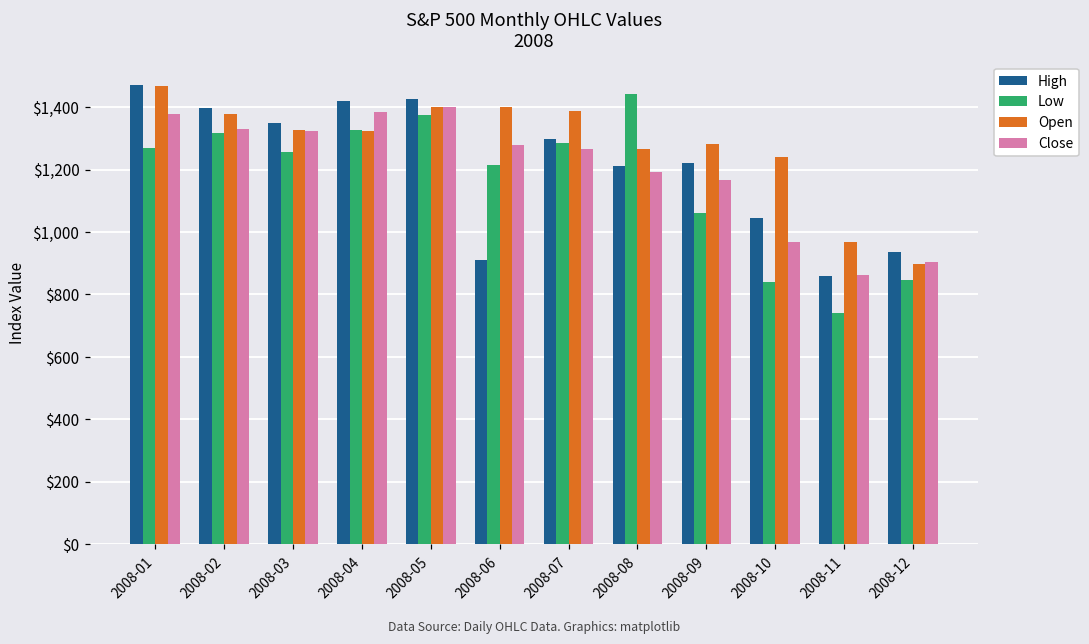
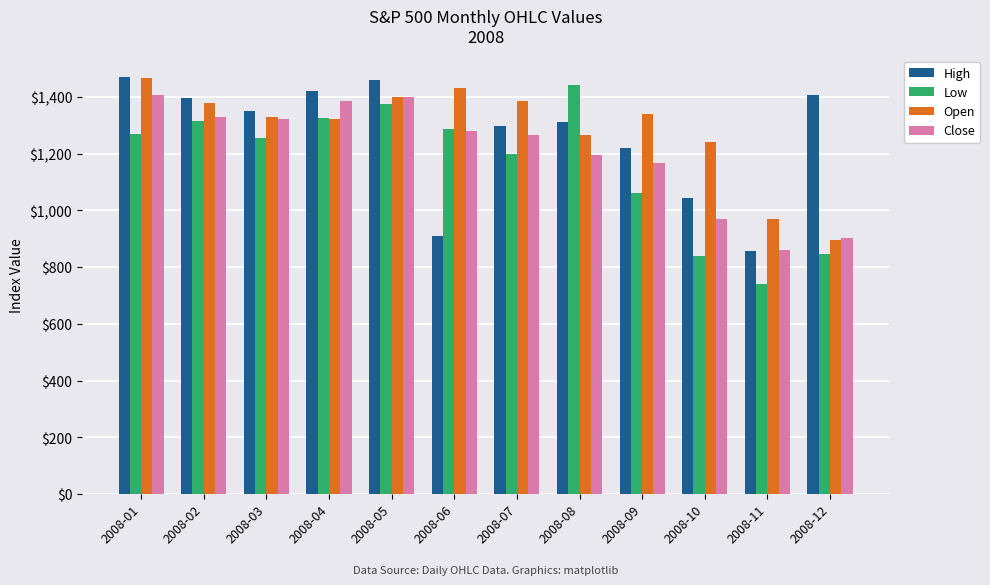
Close, 2008-01: $1,380 -> $1,410
High, 2008-05: $1,430 -> $1,460
Low, 2008-06: $1,210 -> $1,290
Open, 2008-06: $1,400 -> $1,430
Low, 2008-07: $1,280 -> $1,200
High, 2008-08: $1,210 -> $1,310
Open, 2008-09: $1,280 -> $1,340
High, 2008-12: $930 -> $1,410
